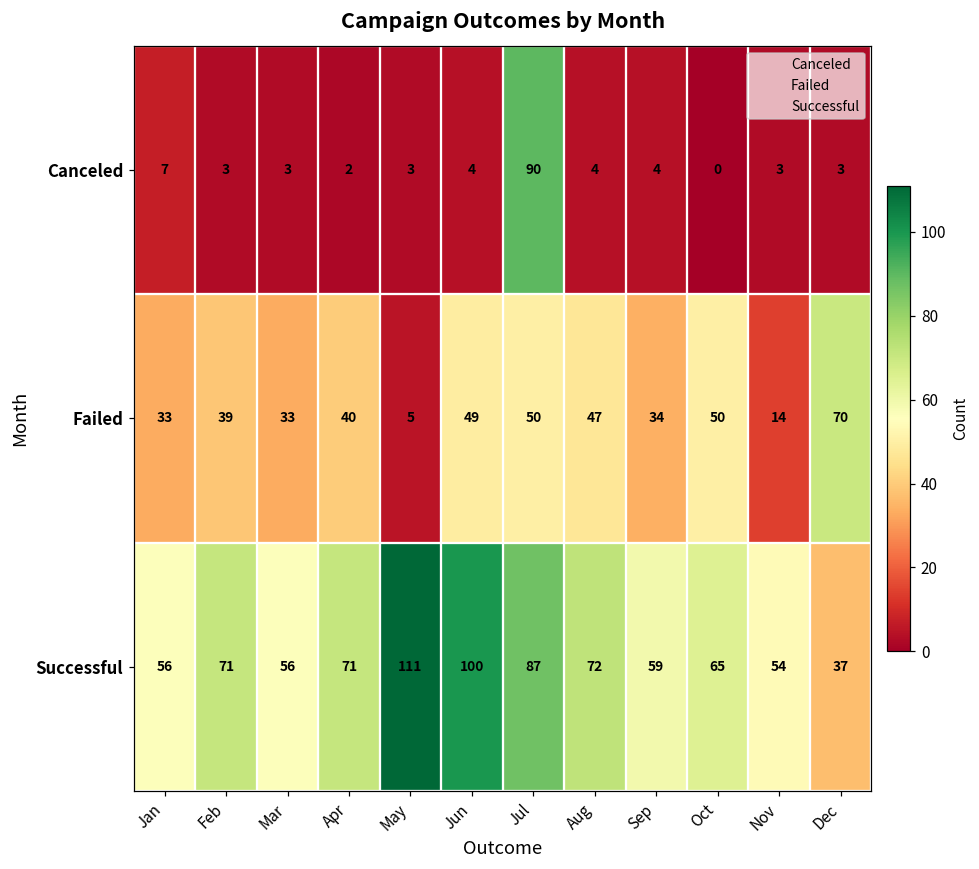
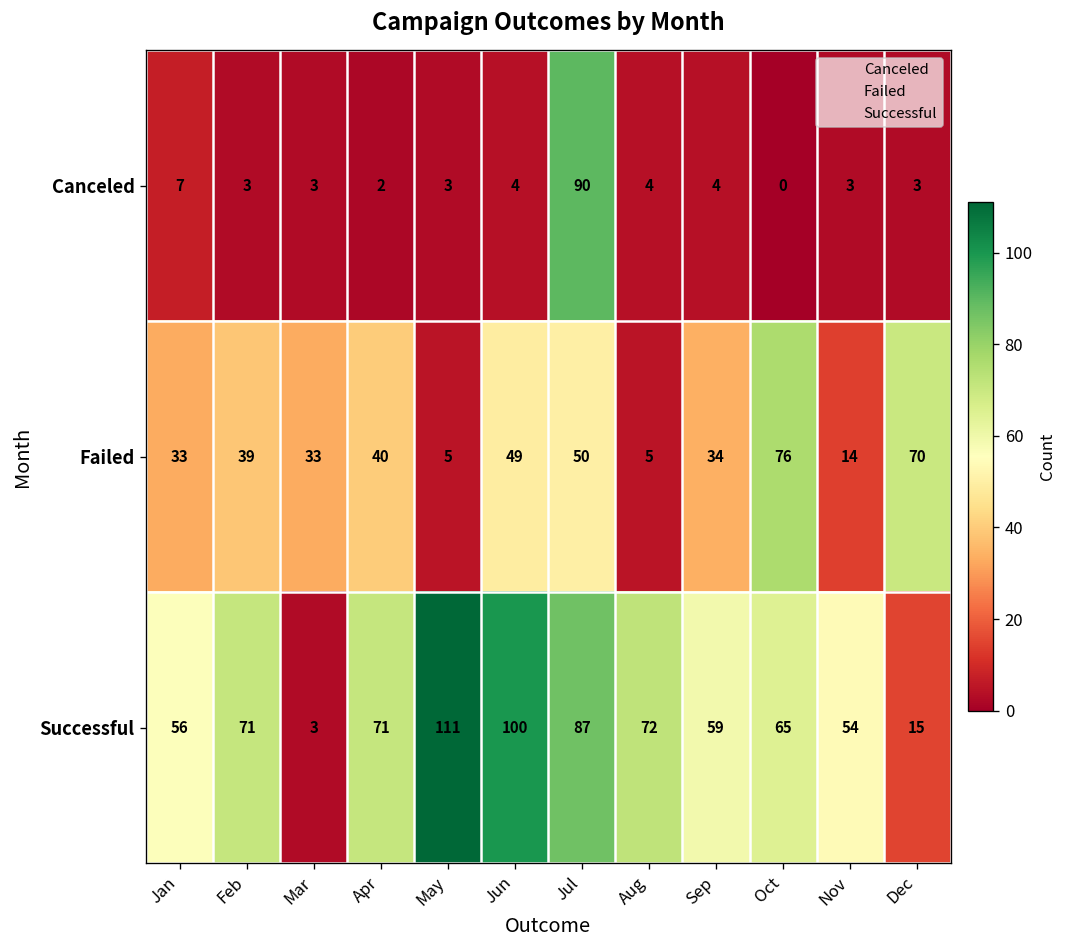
Failed, Aug: 47 -> 5
Failed, Oct: 50 -> 76
Successful, Mar: 56 -> 3
Successful, Dec: 37 -> 15
